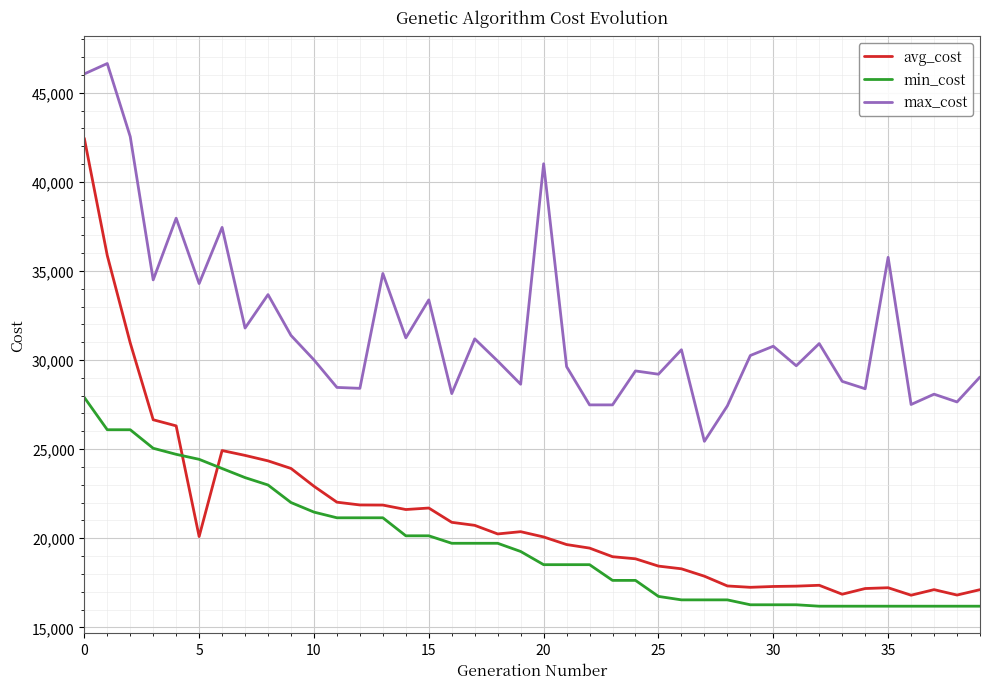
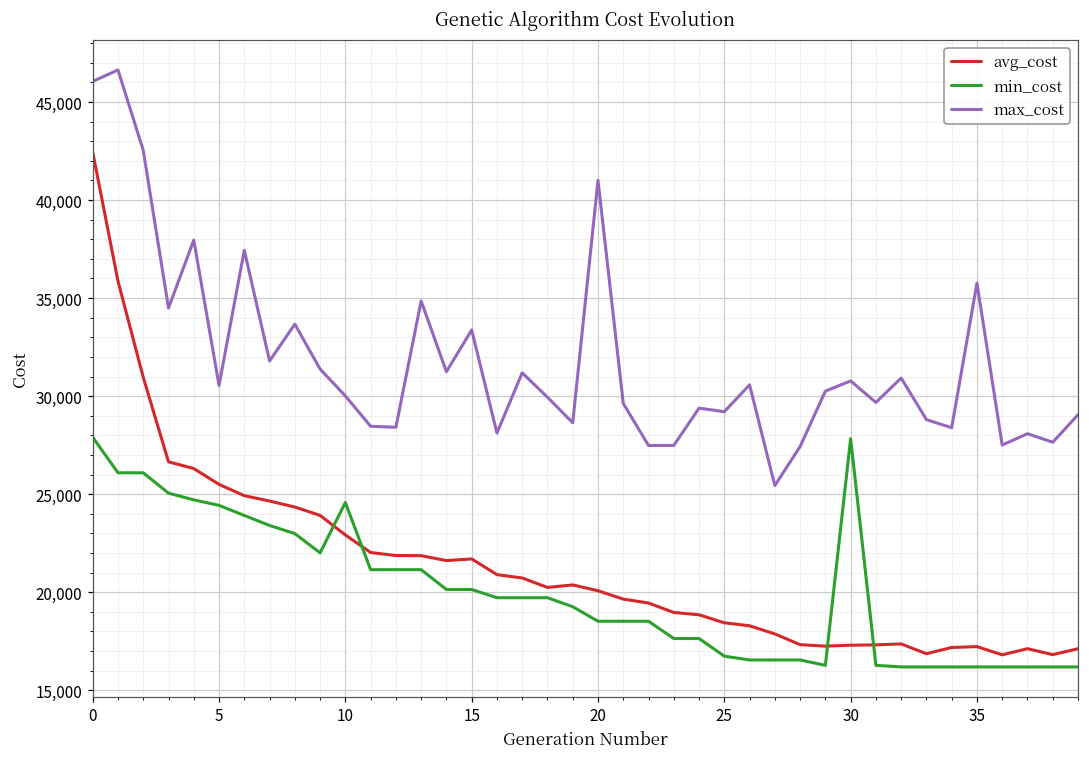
avg_cost, 5: 20,100 -> 25,500
max_cost, 5: 34,300 -> 30,500
min_cost, 10: 21,500 -> 24,600
min_cost, 30: 16,300 -> 27,800
